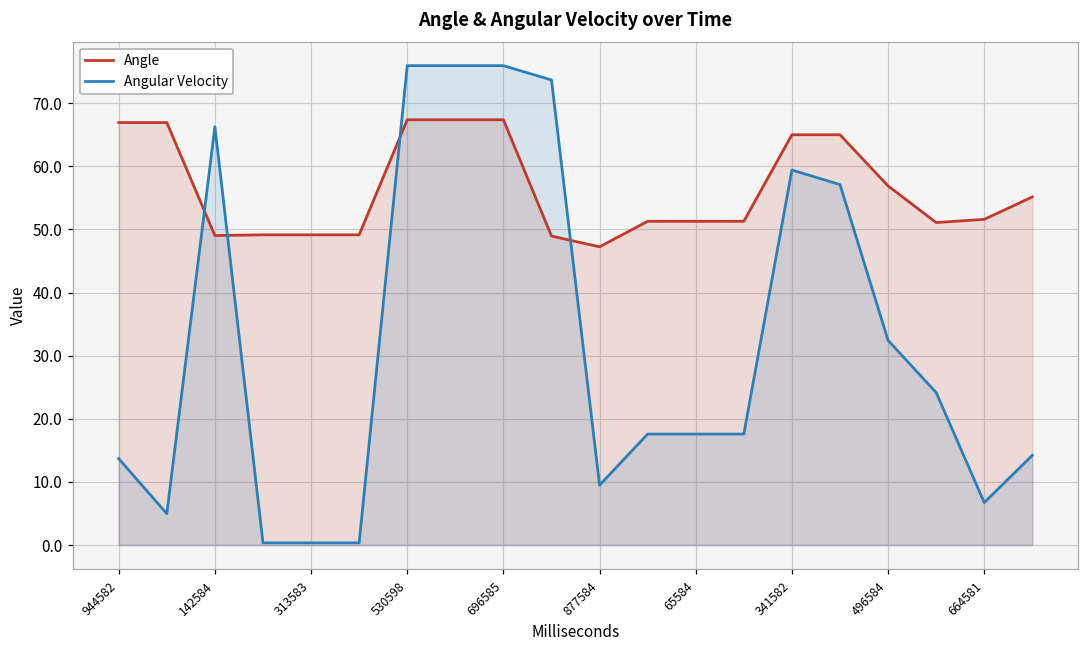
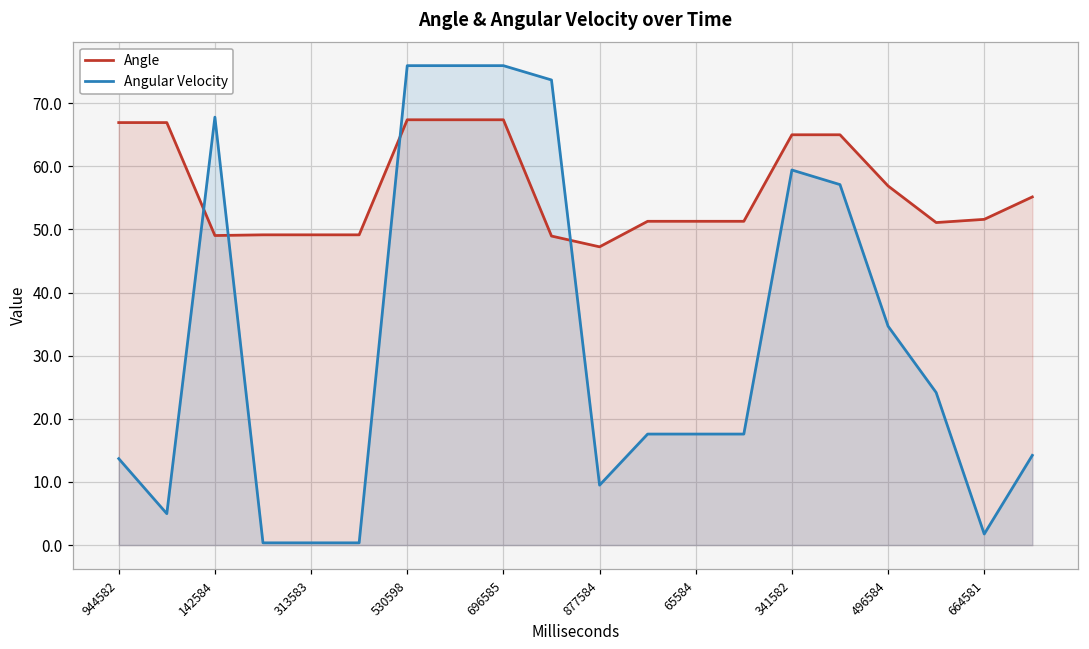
Angular Velocity, 142584: 66 -> 68
Angular Velocity, 496584: 32 -> 35
Angular Velocity, 664581: 7 -> 2
